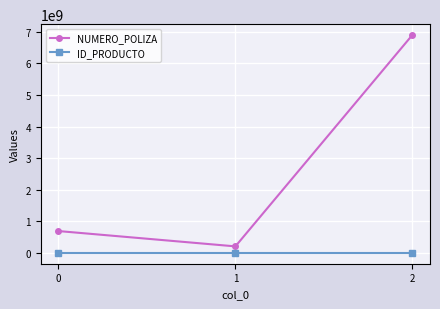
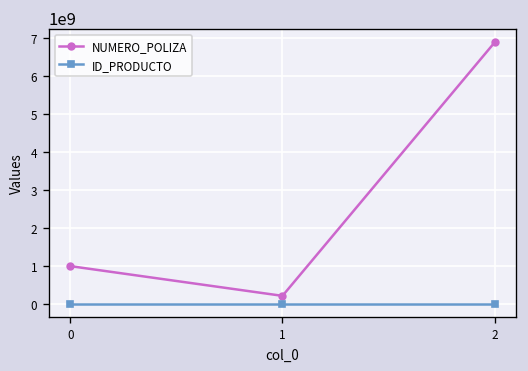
NUMERO_POLIZA, 0: 700000000 -> 1000000000
